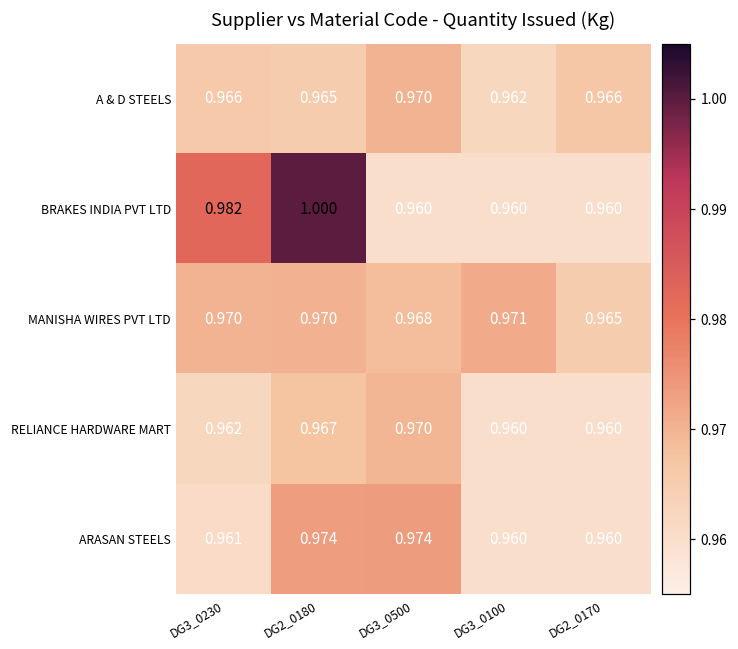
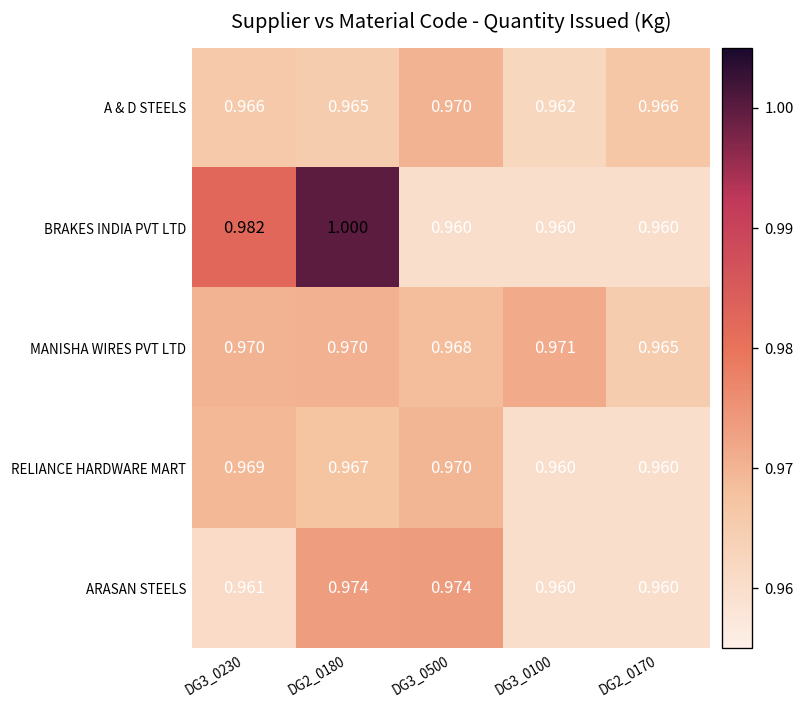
RELIANCE HARDWARE MART, DG3_0230: 0.962 -> 0.969
